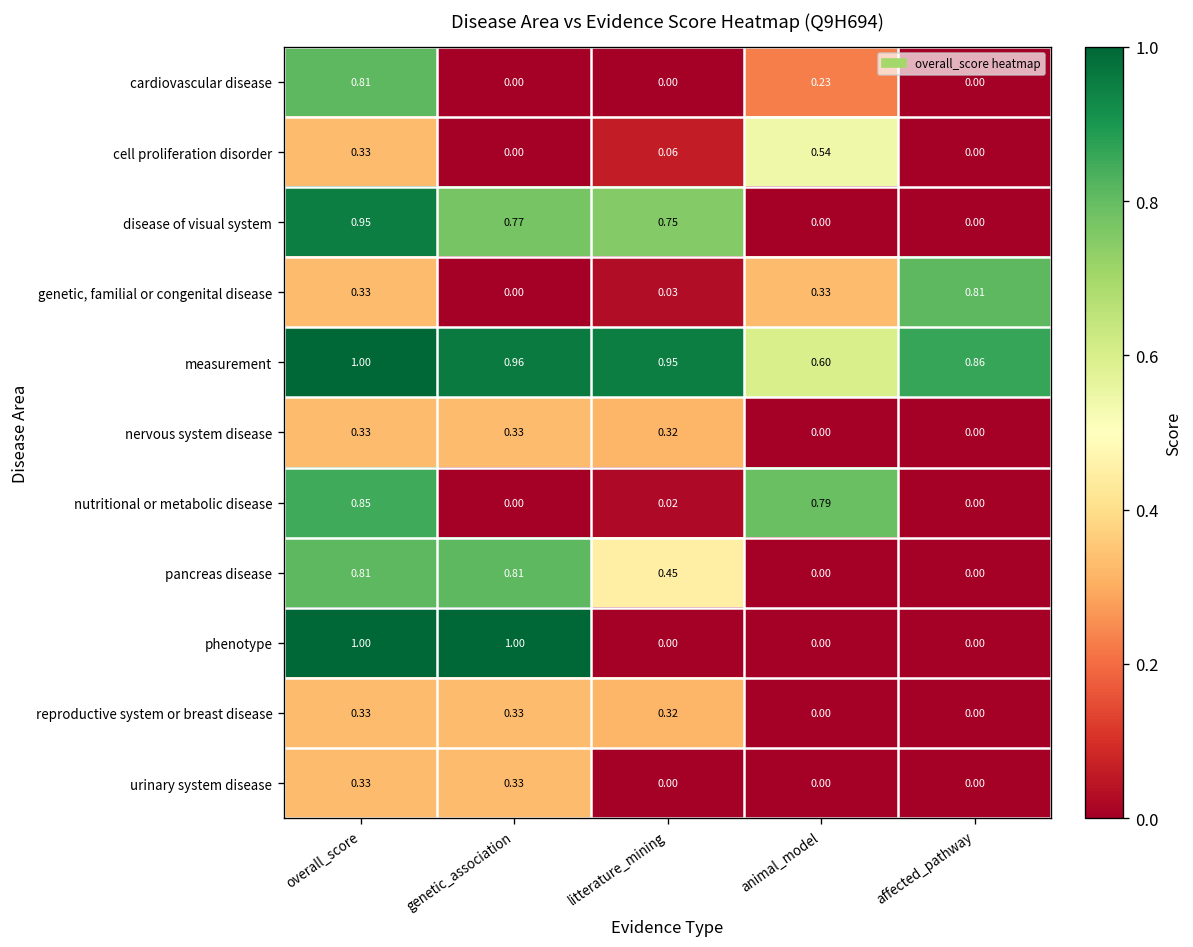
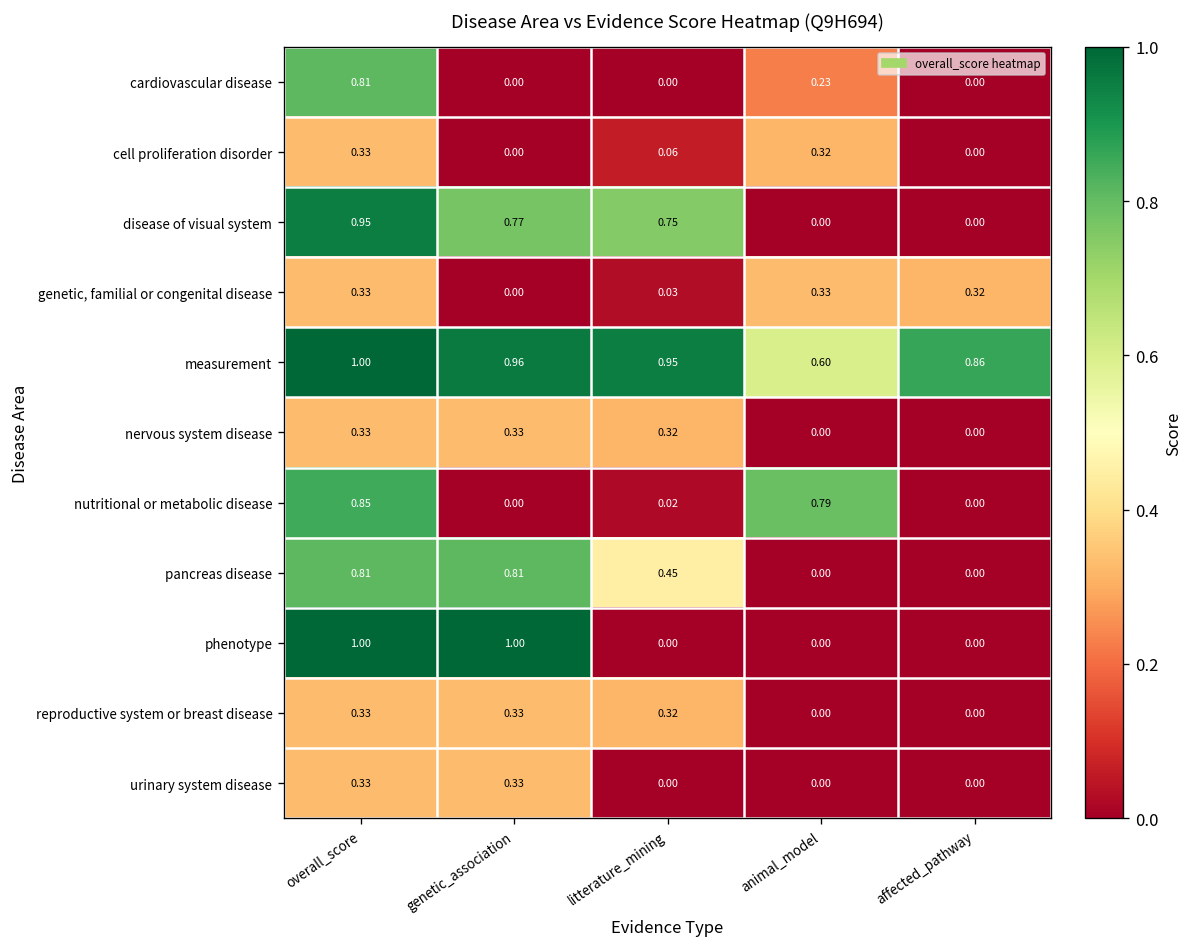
cell proliferation disorder, animal_model: 0.54 -> 0.32
genetic, familial or congenital disease, affected_pathway: 0.81 -> 0.32
